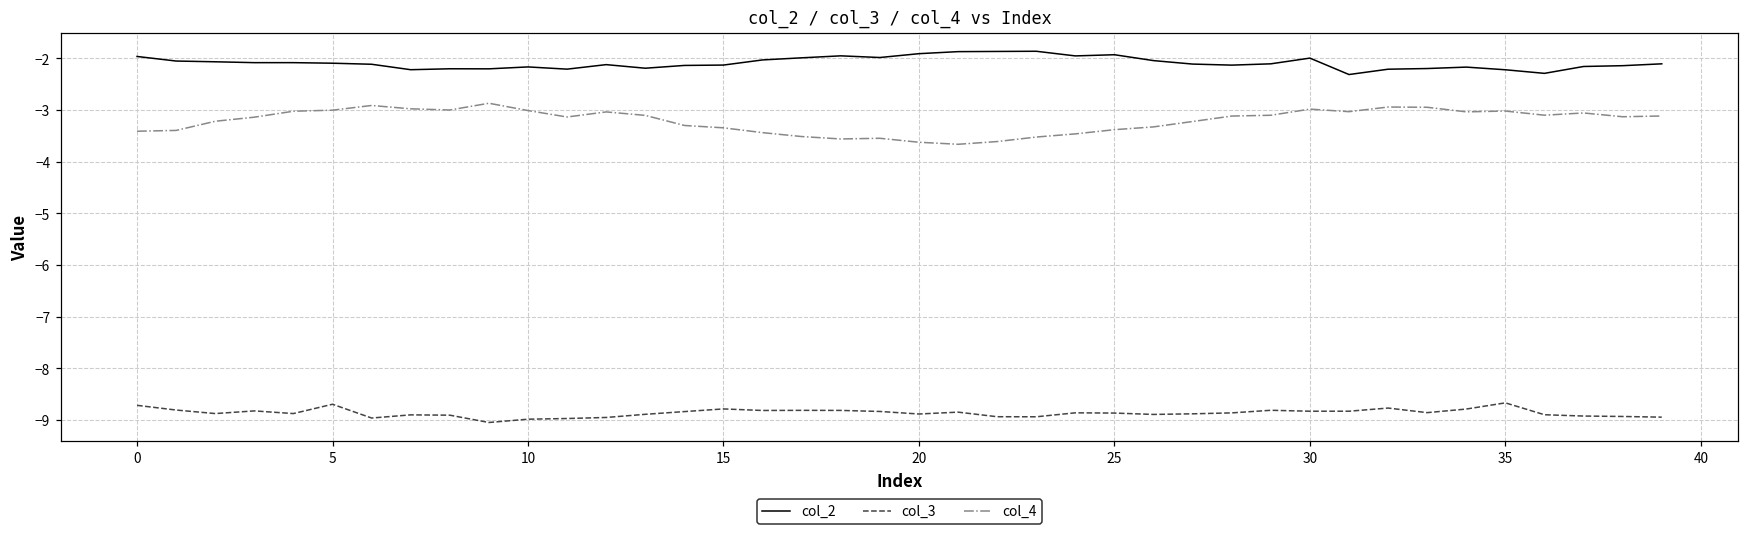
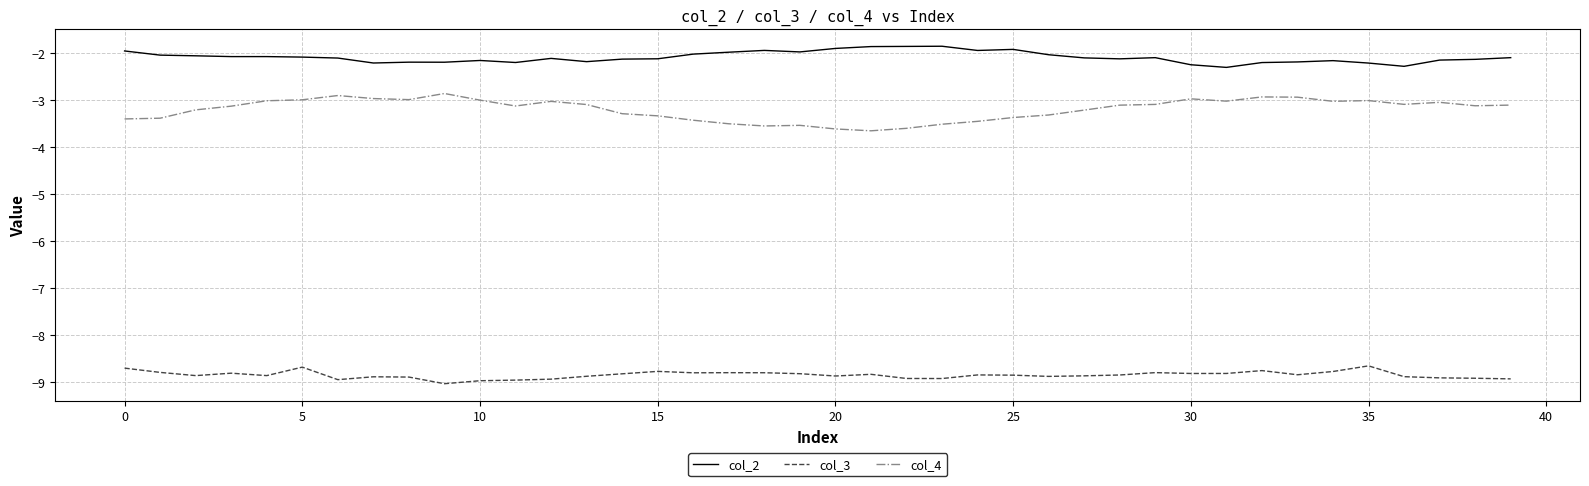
col_2, 30: -2.0 -> -2.3
